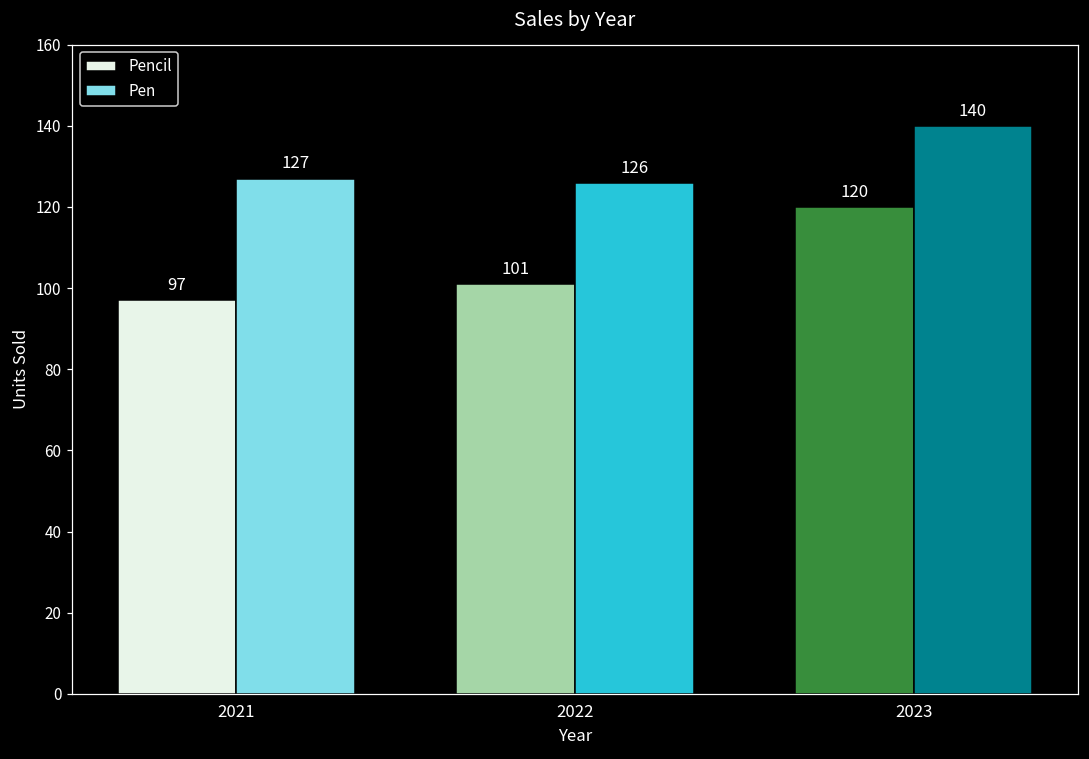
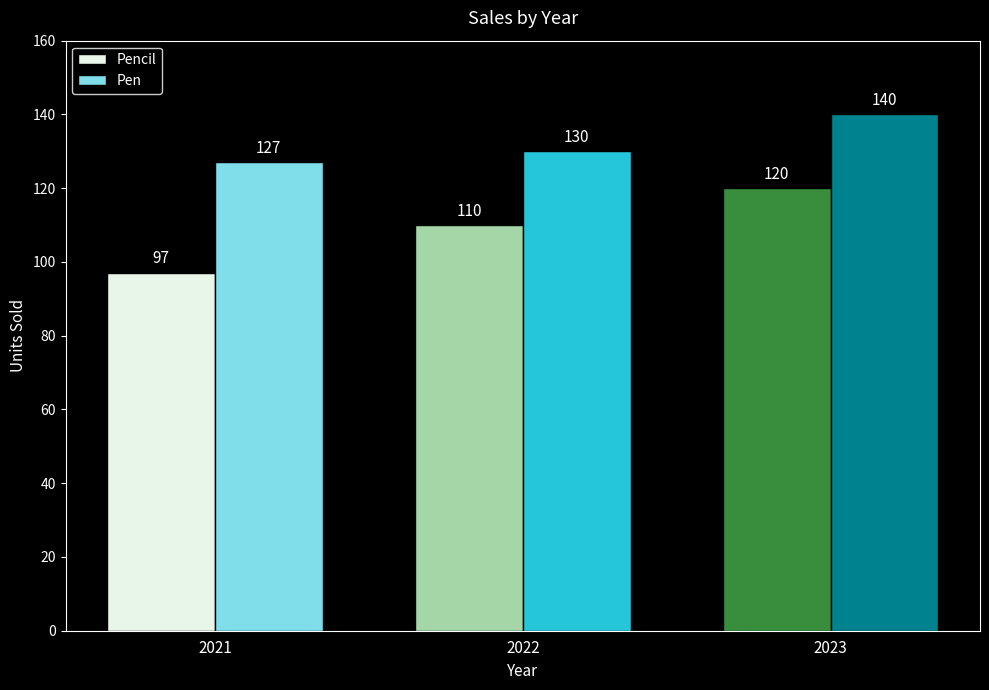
Pencil, 2022: 101 -> 110
Pen, 2022: 126 -> 130
